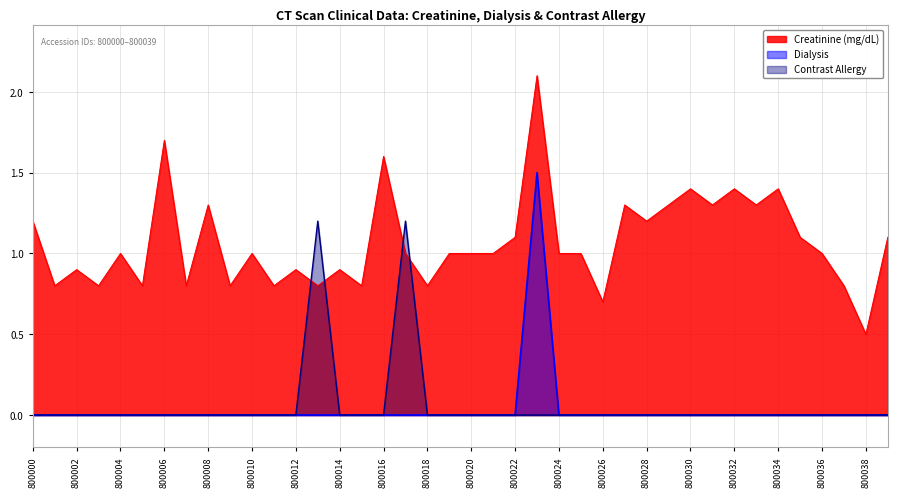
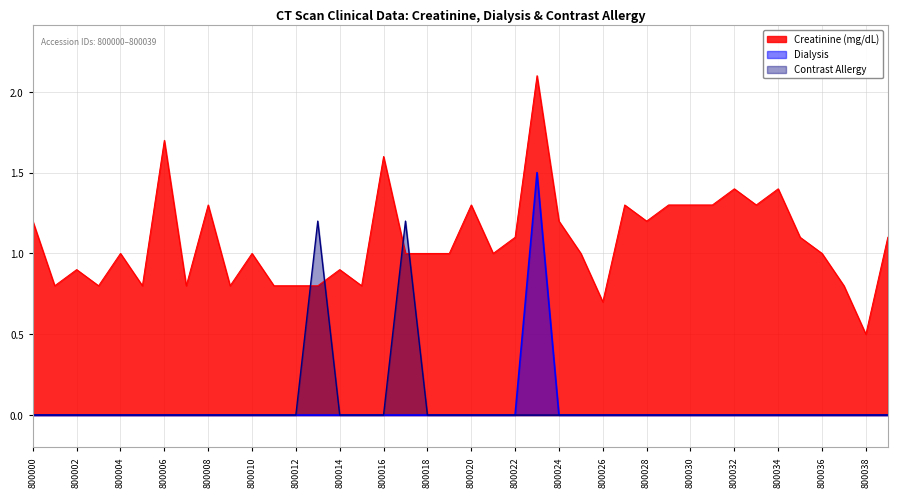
Creatinine (mg/dL), 800012: 0.9 -> 0.8
Creatinine (mg/dL), 800018: 0.8 -> 1.0
Creatinine (mg/dL), 800020: 1.0 -> 1.3
Creatinine (mg/dL), 800024: 1.0 -> 1.2
Creatinine (mg/dL), 800030: 1.4 -> 1.3
